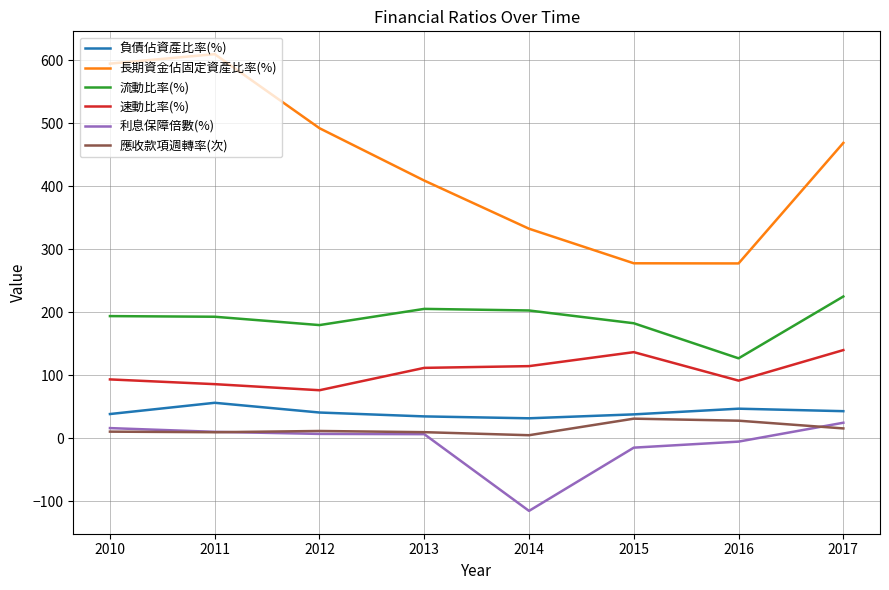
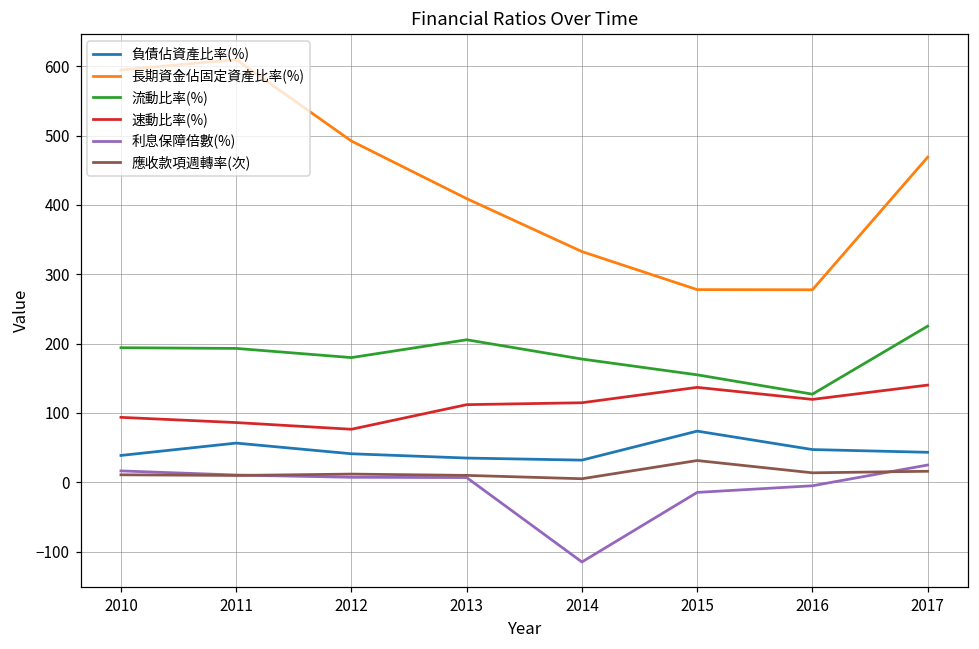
流動比率(%), 2014: 200 -> 180
負債佔資產比率(%), 2015: 40 -> 70
流動比率(%), 2015: 180 -> 160
速動比率(%), 2016: 90 -> 120
應收款項週轉率(次), 2016: 30 -> 10
